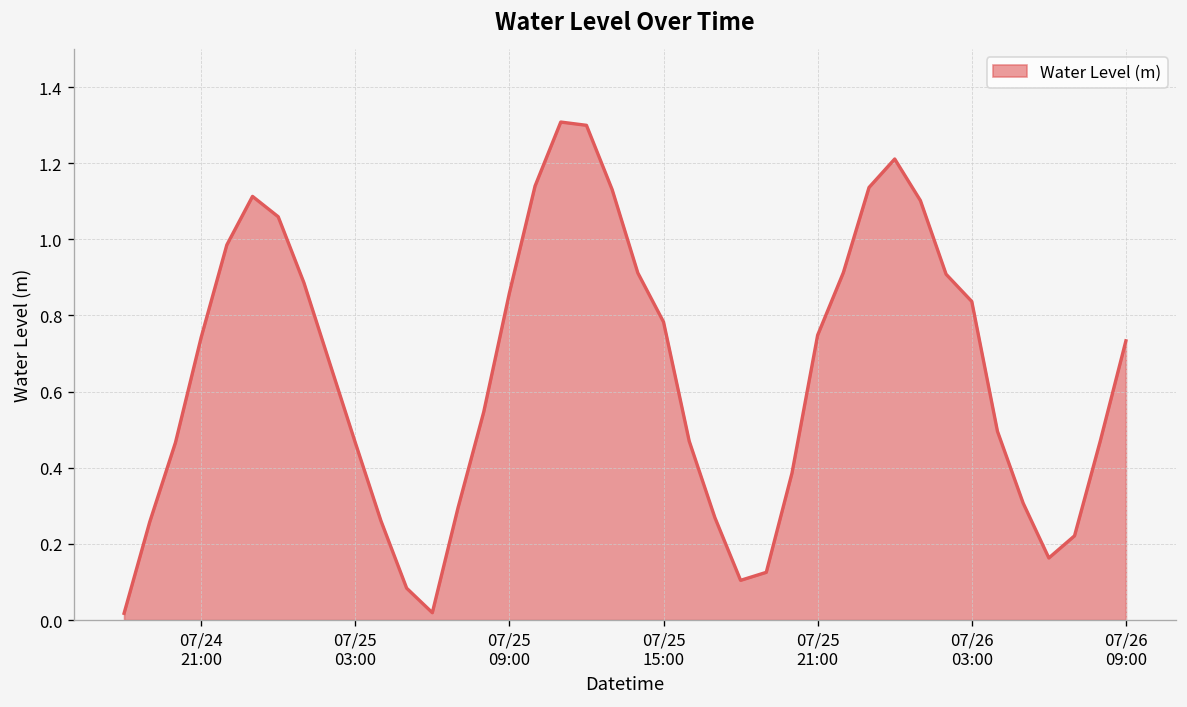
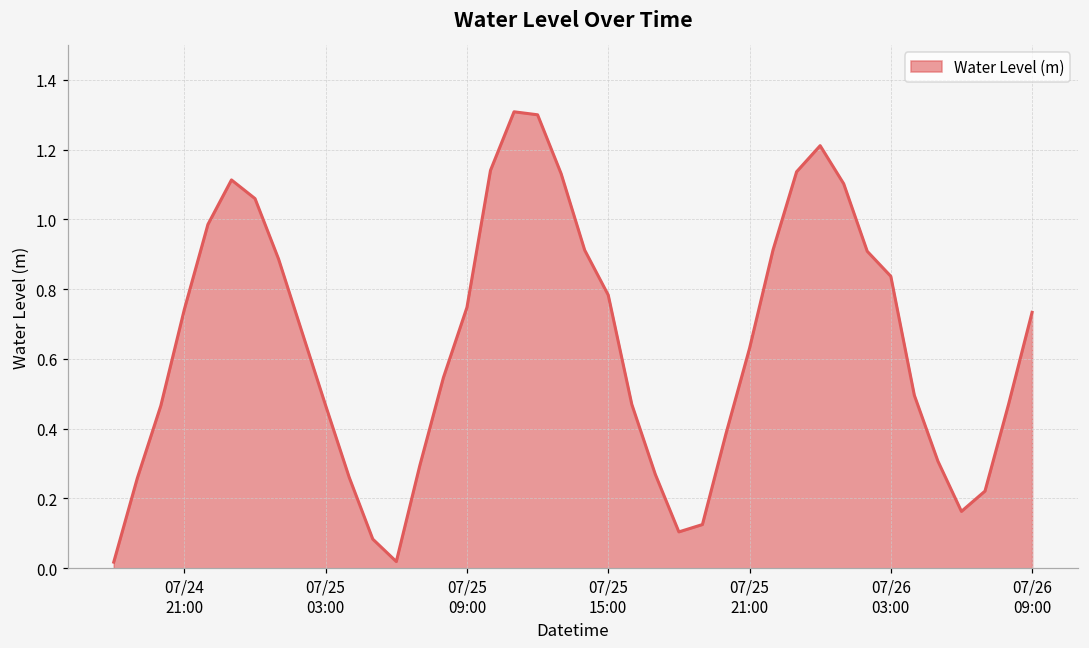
07/25 09:00: 0.86 -> 0.75
07/25 21:00: 0.75 -> 0.63
